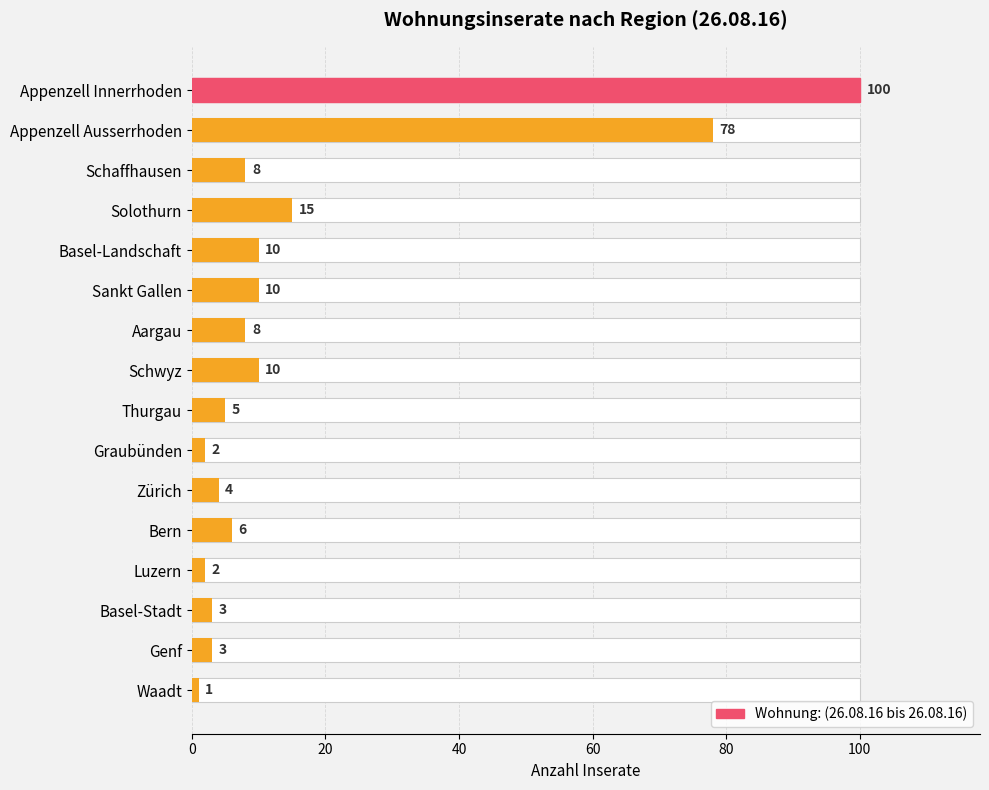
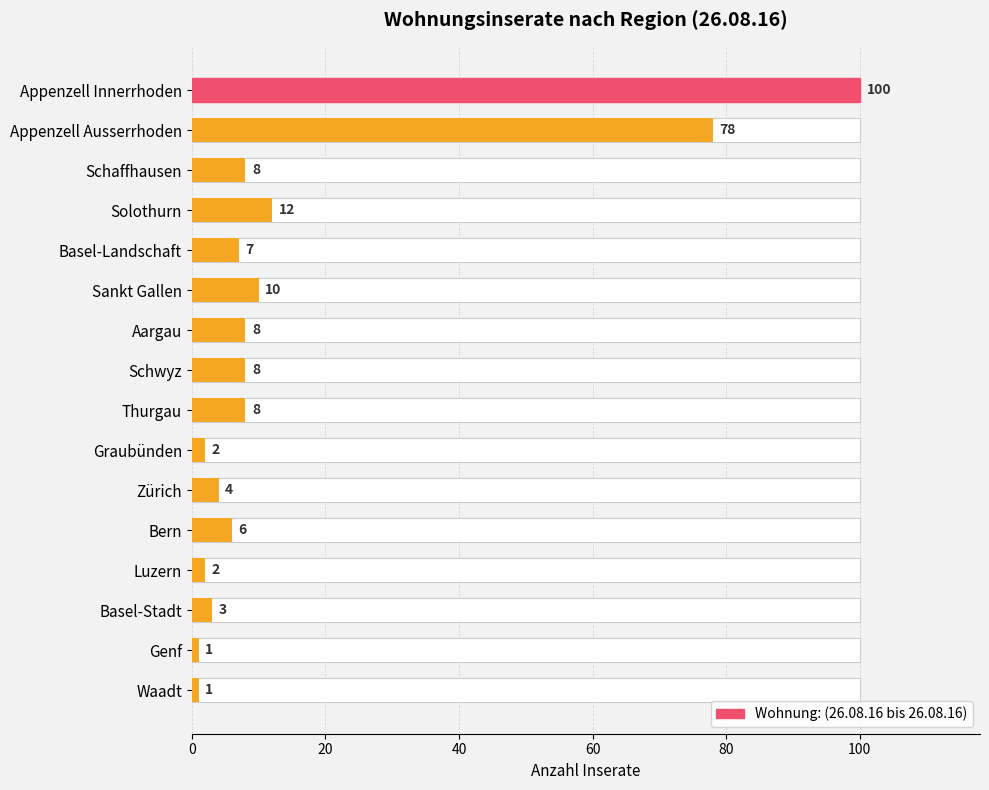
Wohnung: (26.08.16 bis 26.08.16), Solothurn: 15 -> 12
Wohnung: (26.08.16 bis 26.08.16), Basel-Landschaft: 10 -> 7
Wohnung: (26.08.16 bis 26.08.16), Schwyz: 10 -> 8
Wohnung: (26.08.16 bis 26.08.16), Thurgau: 5 -> 8
Wohnung: (26.08.16 bis 26.08.16), Genf: 3 -> 1
